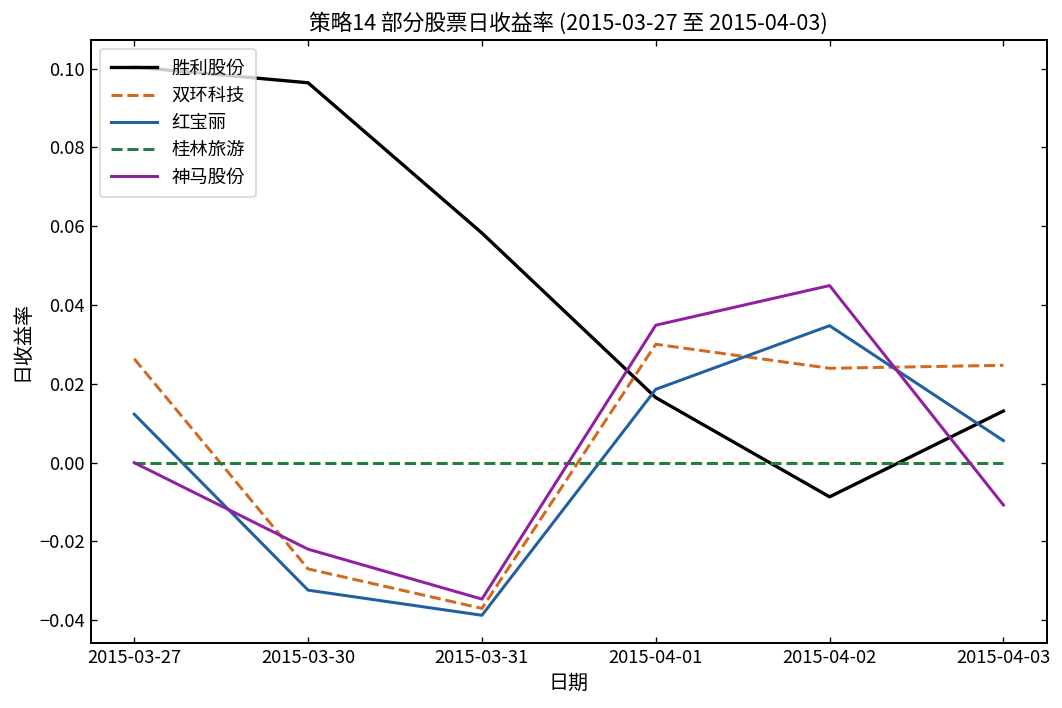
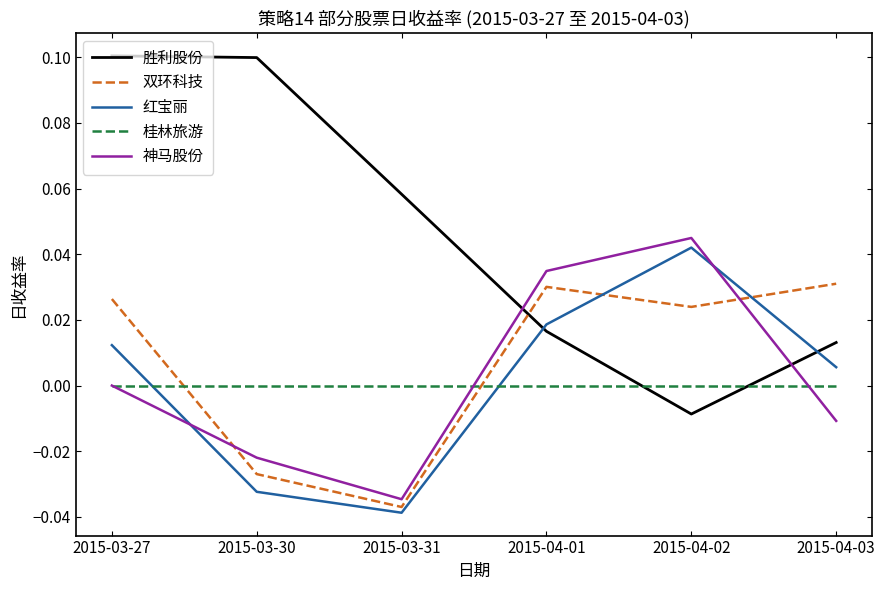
胜利股份, 2015-03-30: 0.096 -> 0.100
红宝丽, 2015-04-02: 0.035 -> 0.042
双环科技, 2015-04-03: 0.025 -> 0.031
